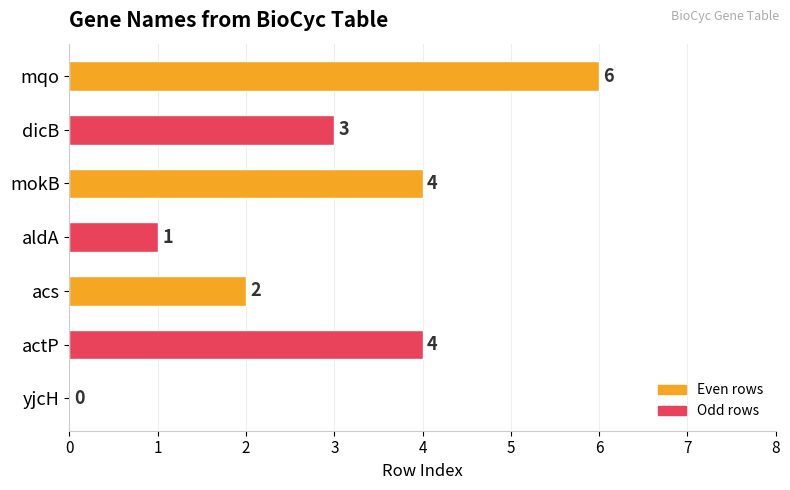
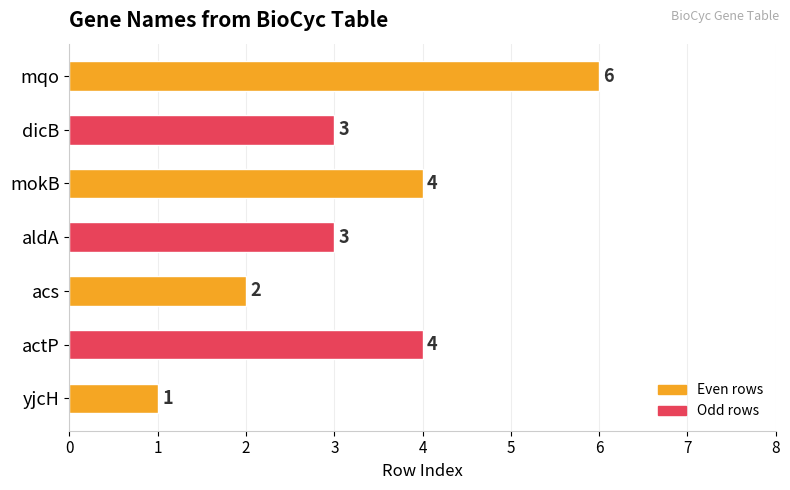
aldA: 1 -> 3
yjcH: 0 -> 1
